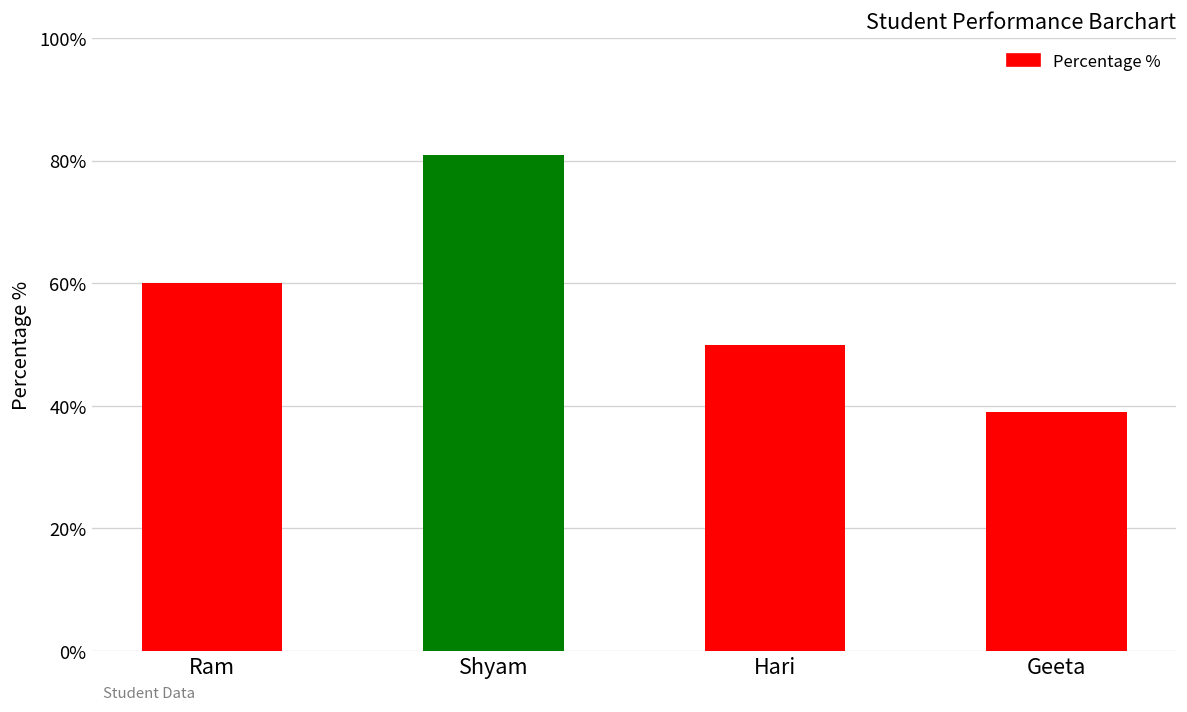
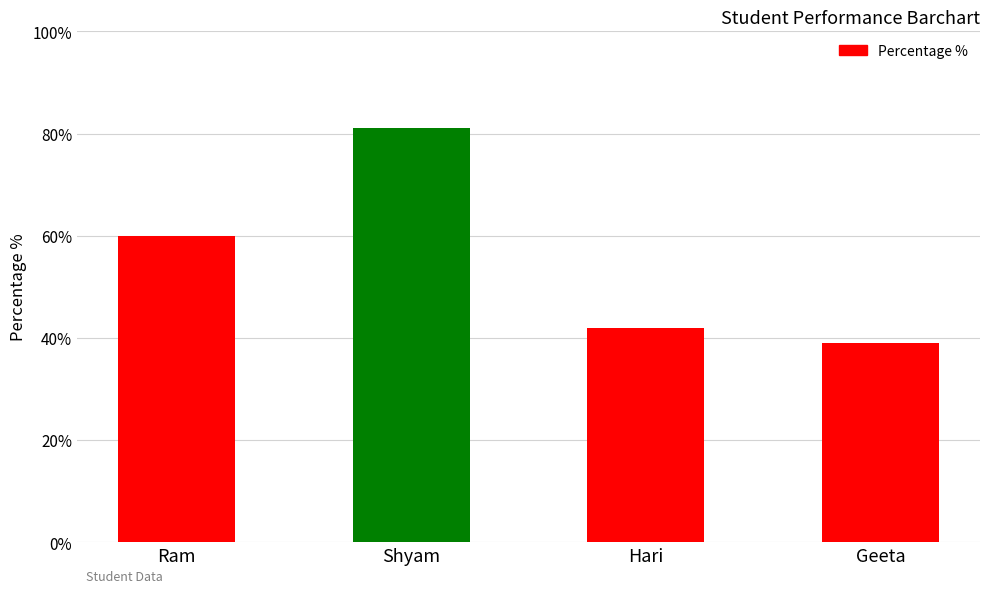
Hari: 50% -> 42%
